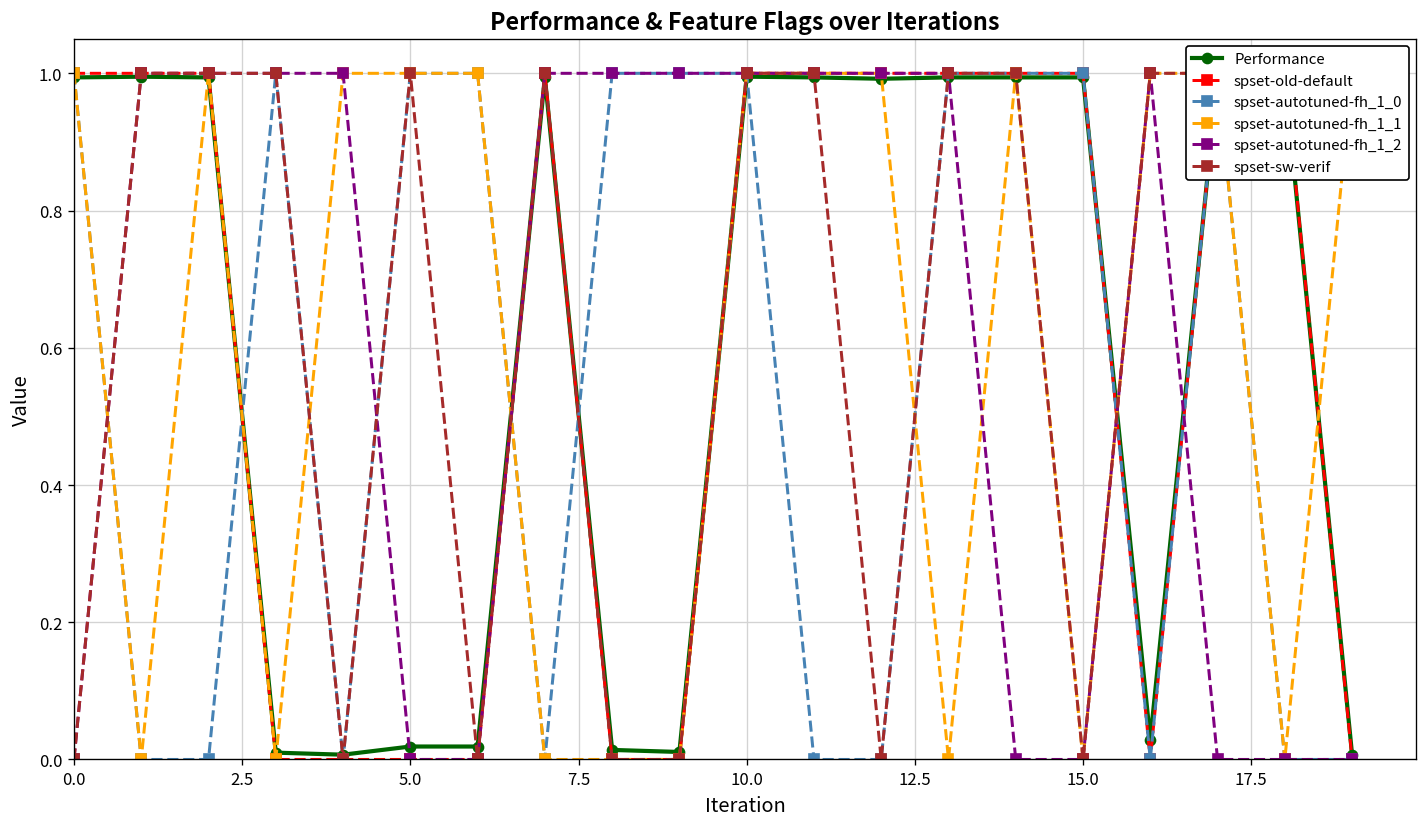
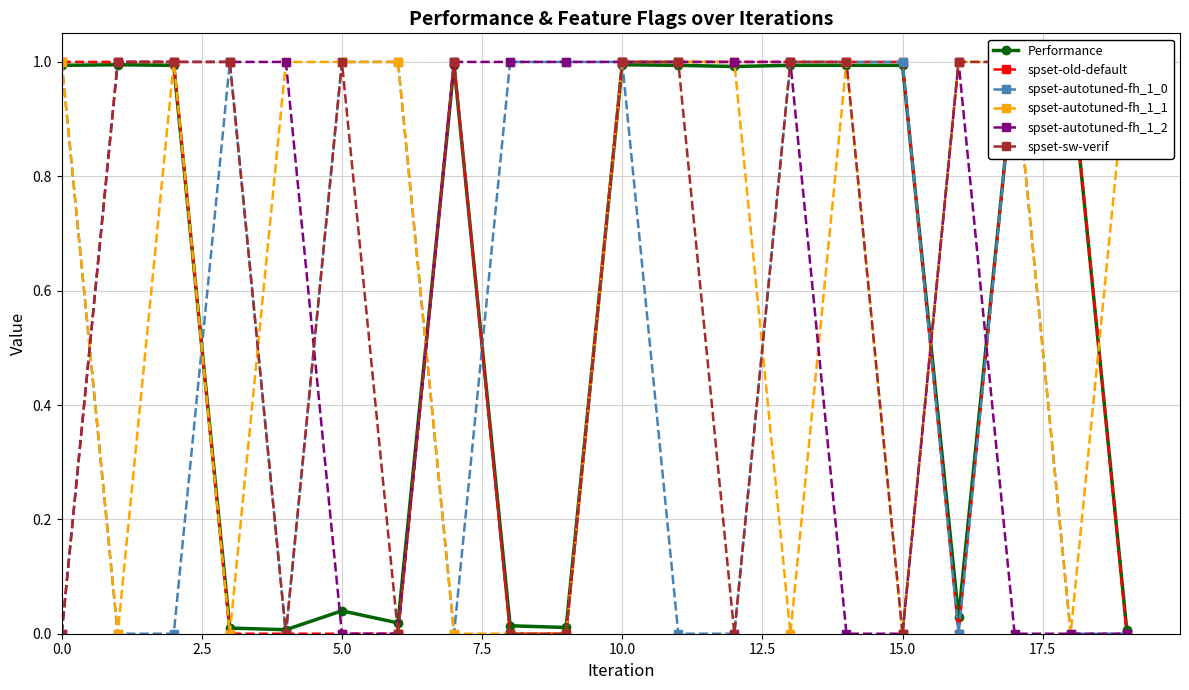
Performance, 5.0: 0.02 -> 0.04
